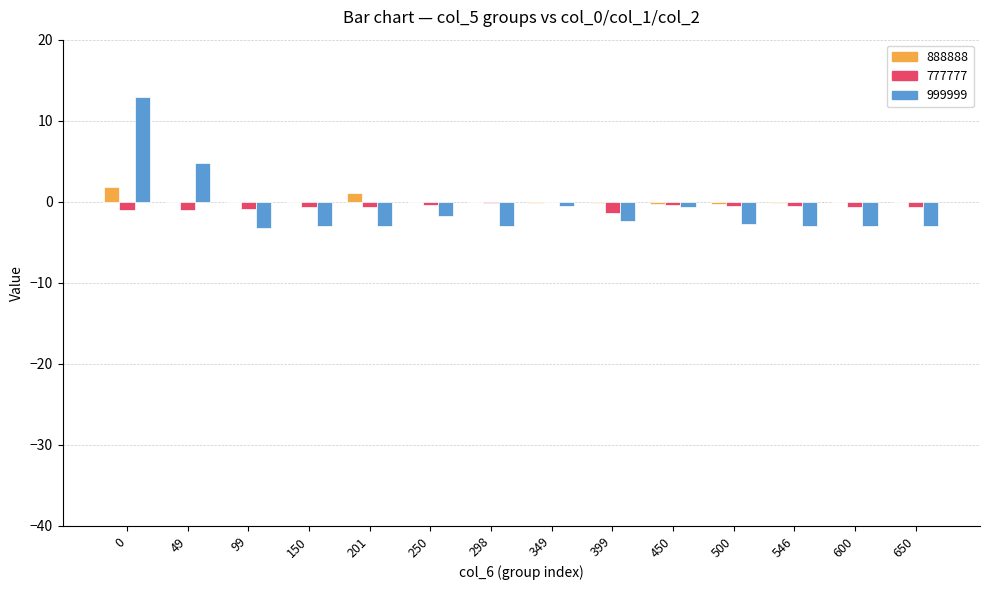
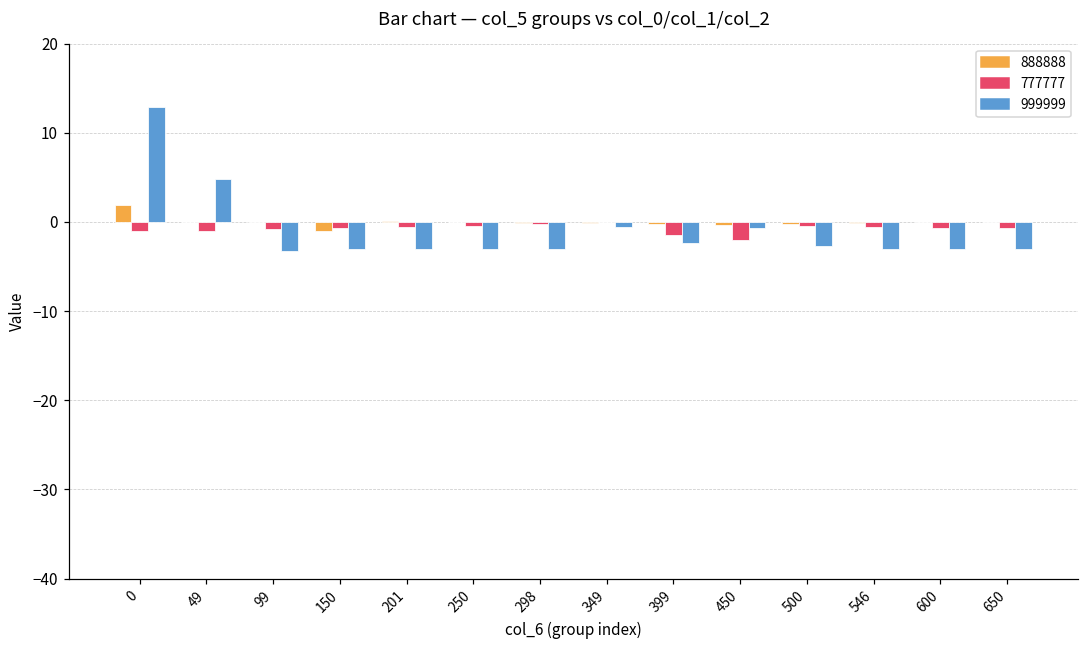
888888, 150: 0 -> -1
888888, 201: 1 -> 0
999999, 250: -2 -> -3
777777, 450: 0 -> -2
